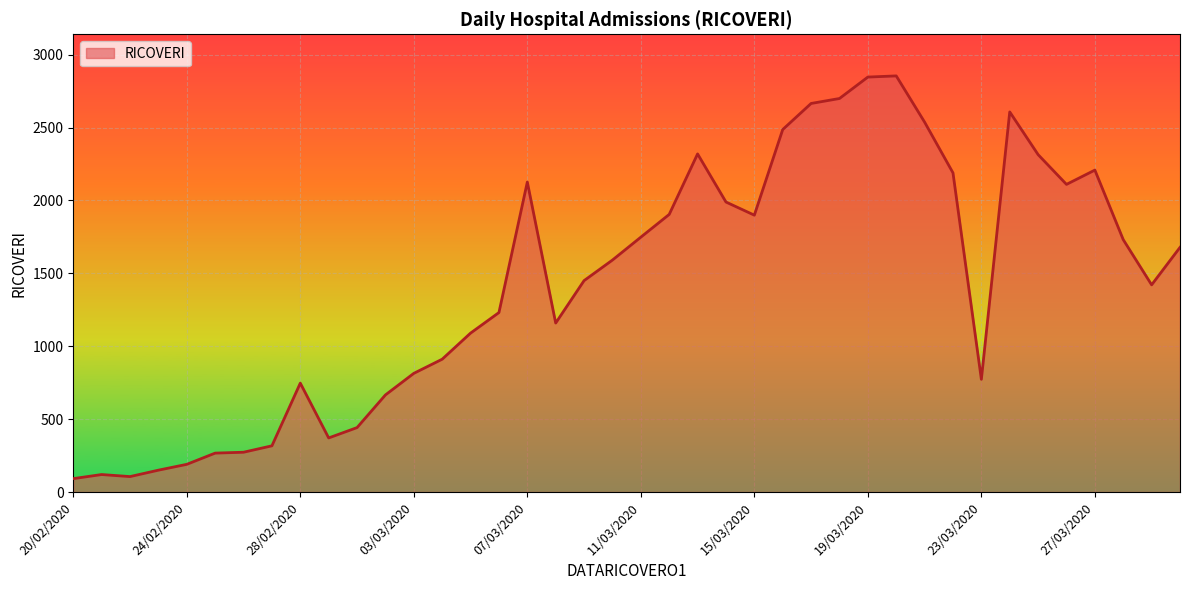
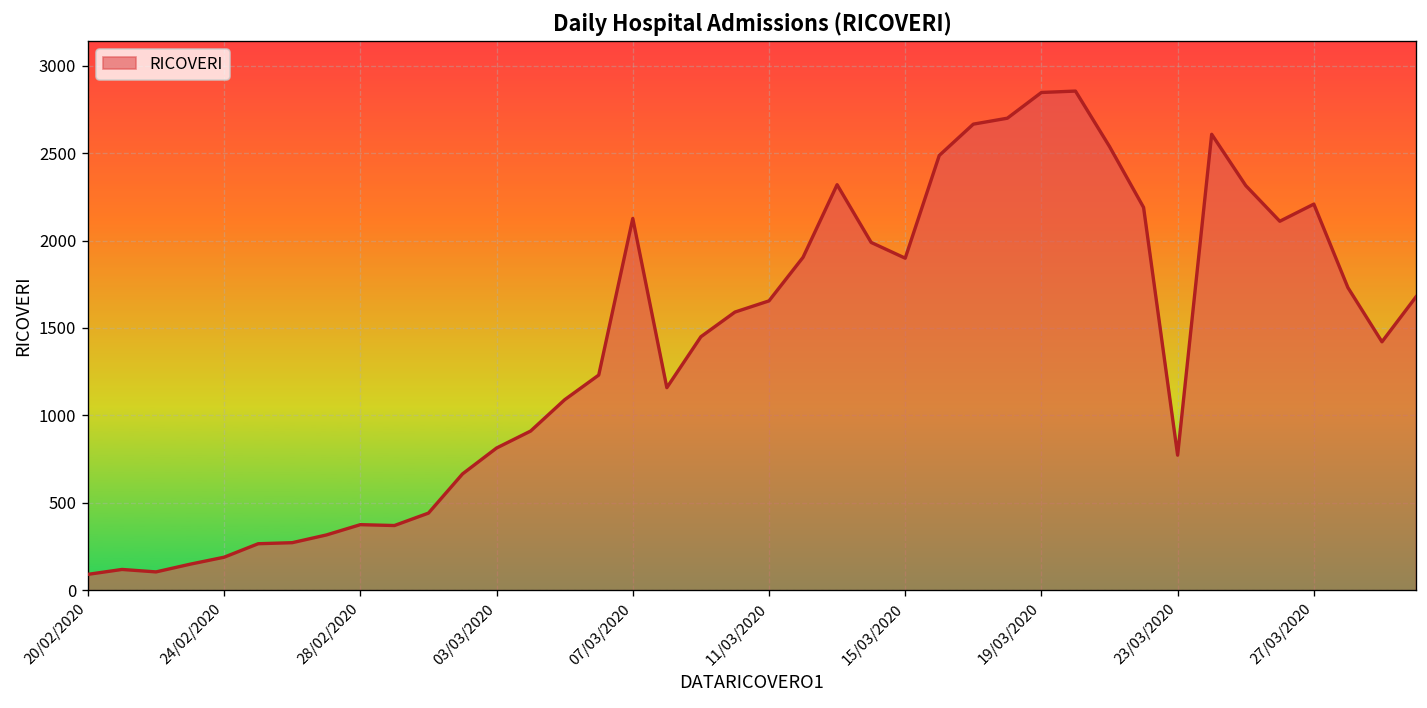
28/02/2020: 750 -> 380
11/03/2020: 1750 -> 1660
